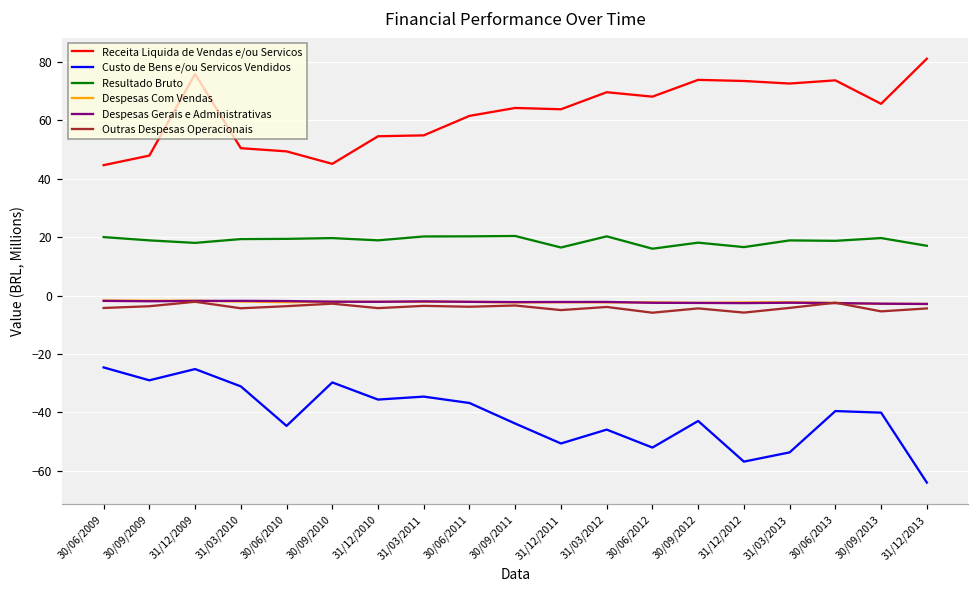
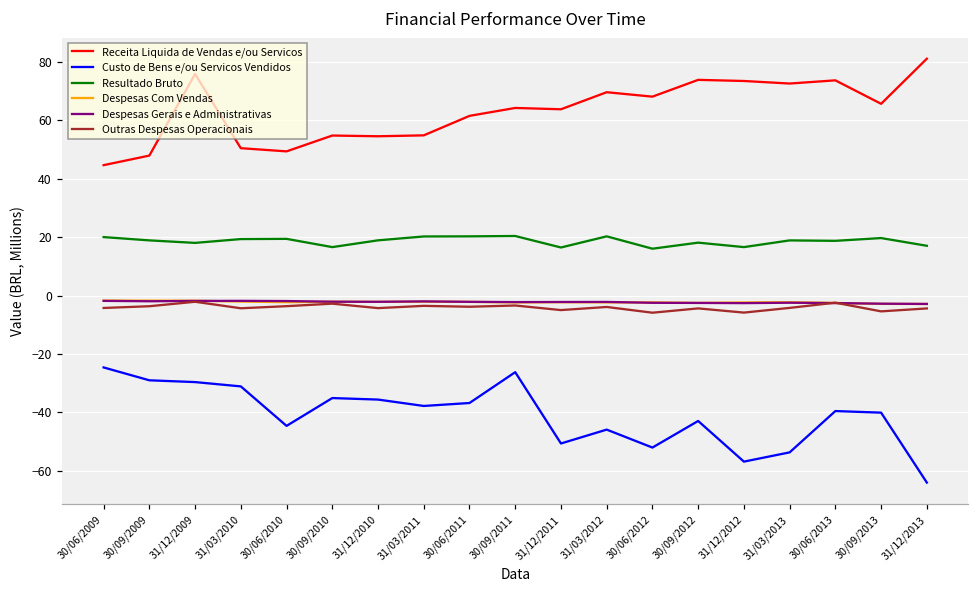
Custo de Bens e/ou Servicos Vendidos, 31/12/2009: -25 -> -30
Receita Liquida de Vendas e/ou Servicos, 30/09/2010: 45 -> 55
Custo de Bens e/ou Servicos Vendidos, 30/09/2010: -30 -> -35
Resultado Bruto, 30/09/2010: 20 -> 17
Custo de Bens e/ou Servicos Vendidos, 31/03/2011: -35 -> -38
Custo de Bens e/ou Servicos Vendidos, 30/09/2011: -44 -> -26
